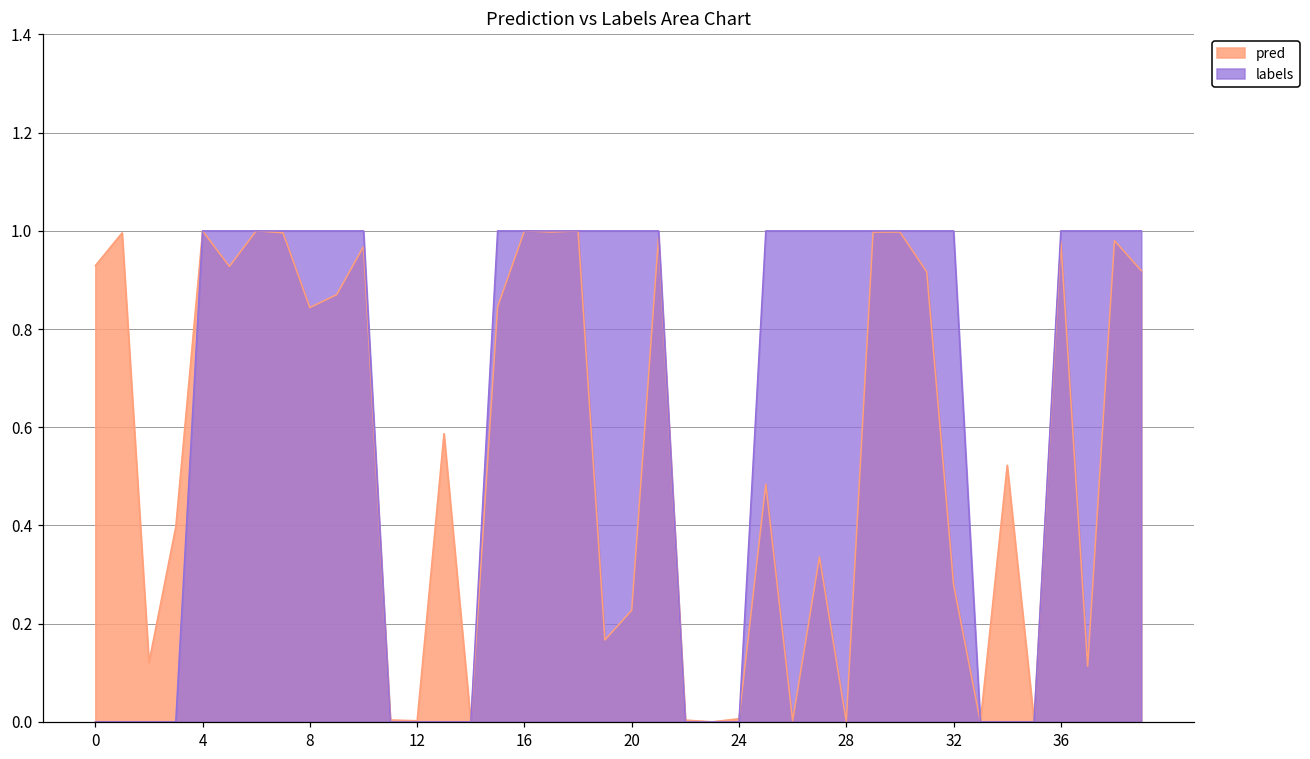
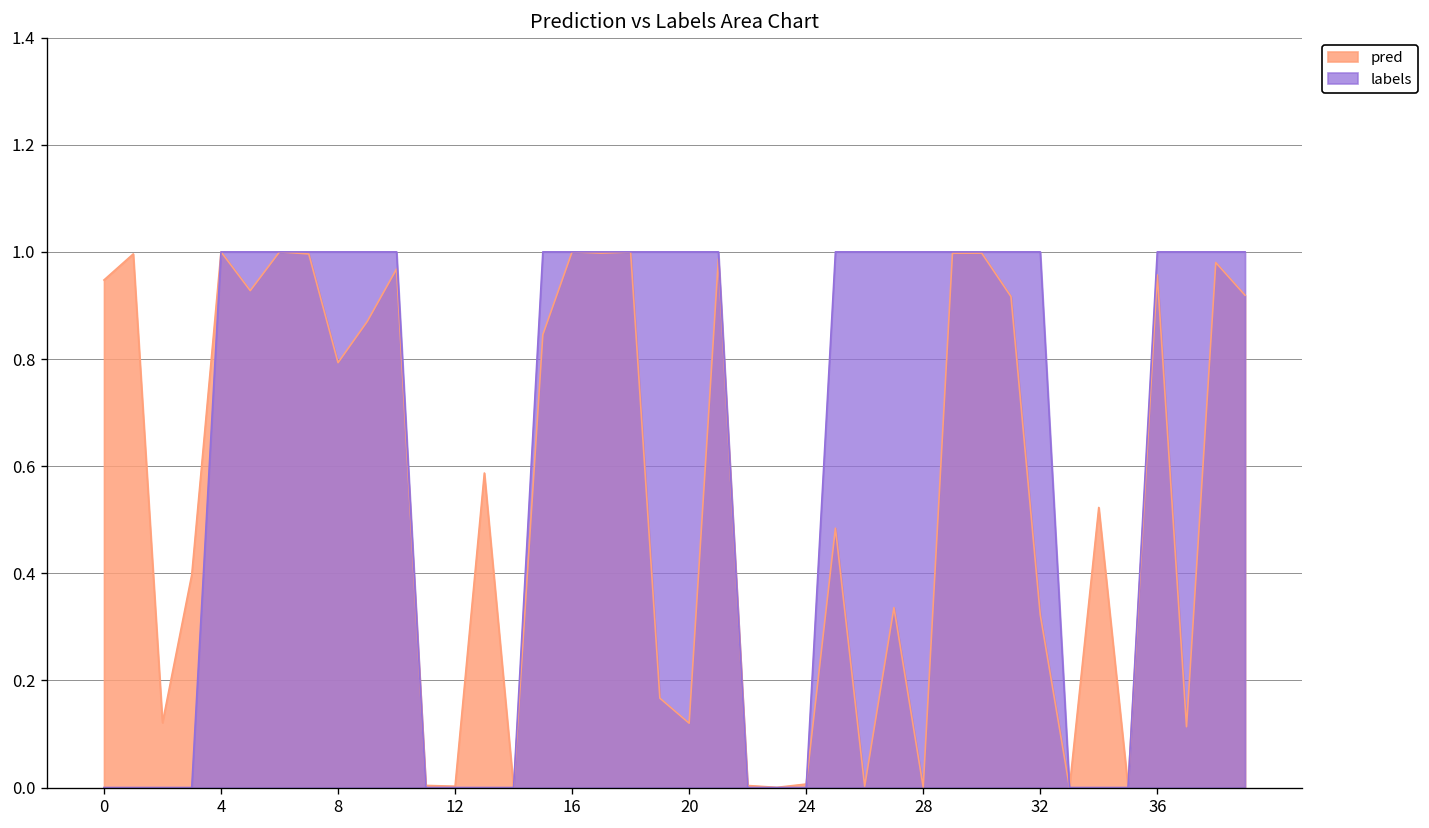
pred, 0: 0.93 -> 0.95
pred, 8: 0.84 -> 0.79
pred, 20: 0.23 -> 0.12
pred, 32: 0.28 -> 0.32
pred, 36: 0.98 -> 0.96
